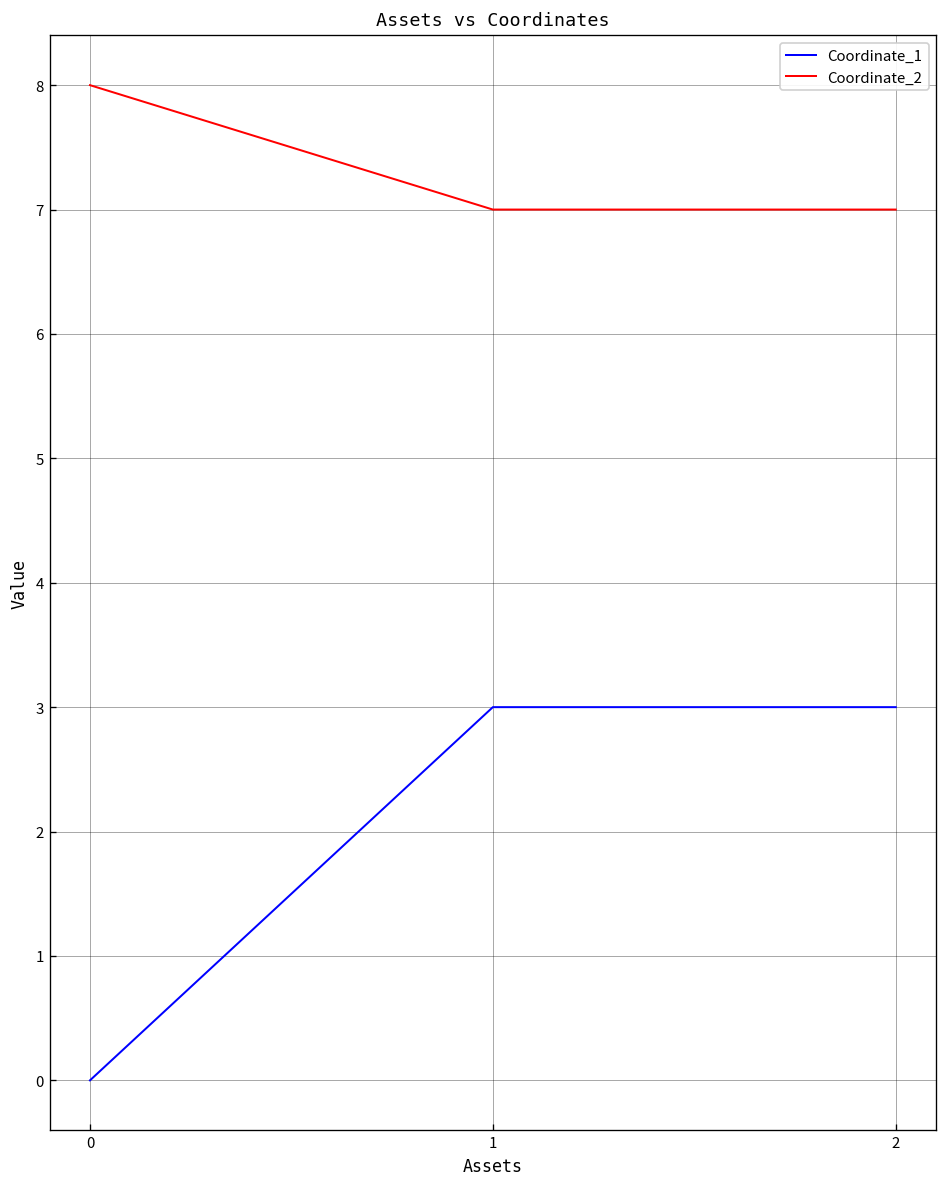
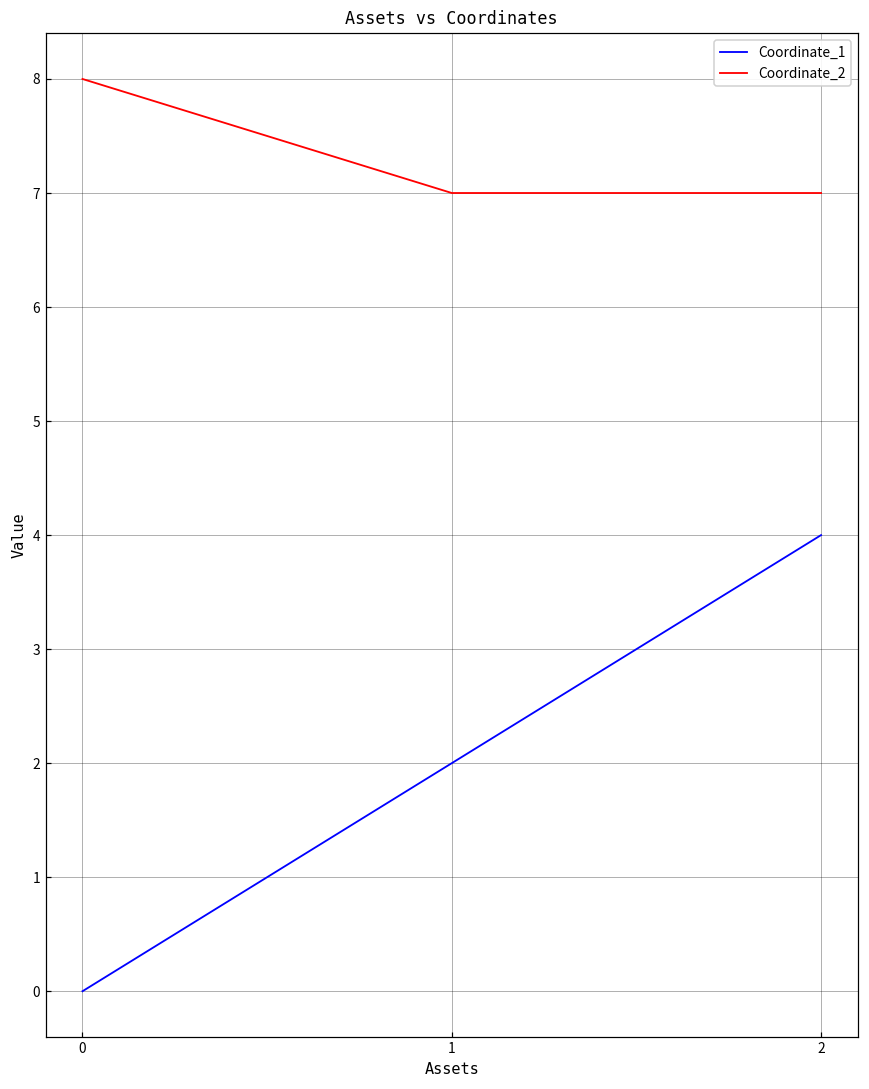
Coordinate_1, 1: 3 -> 2
Coordinate_1, 2: 3 -> 4
